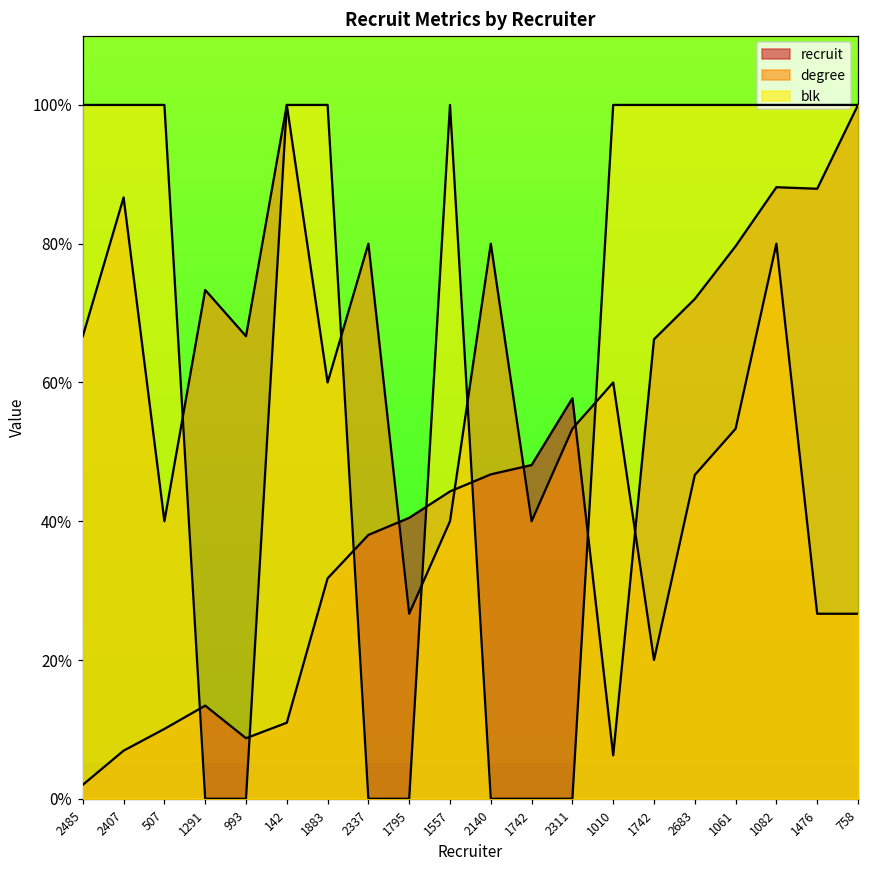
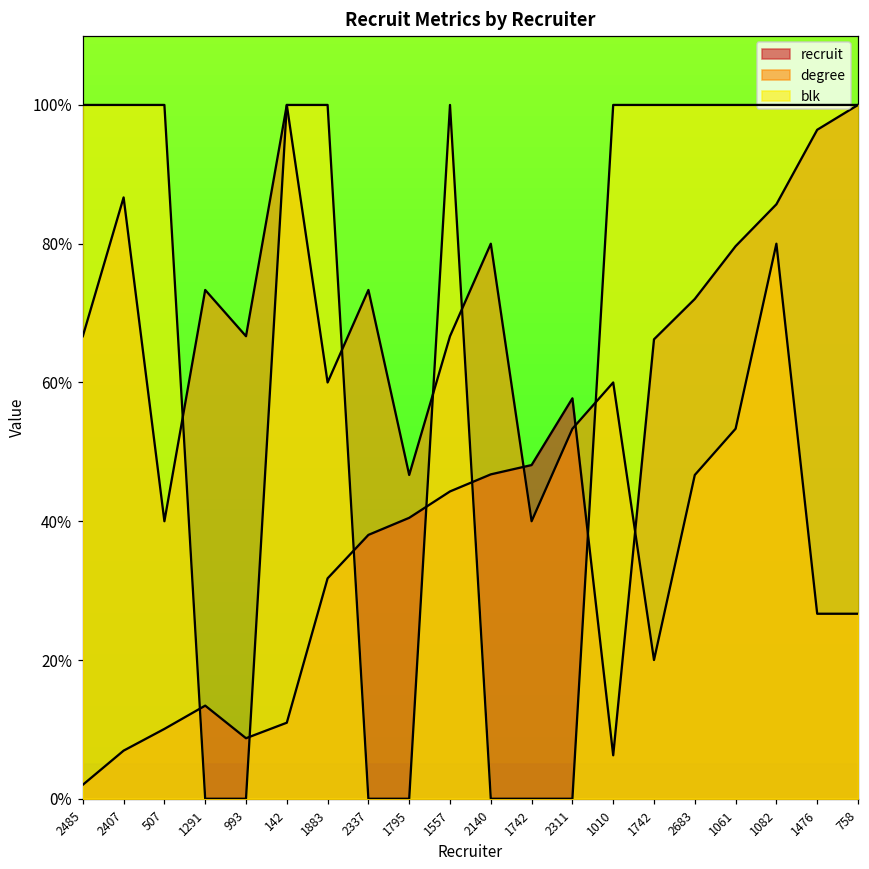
degree, 2337: 80% -> 73%
degree, 1795: 27% -> 47%
degree, 1557: 40% -> 67%
recruit, 1082: 88% -> 86%
recruit, 1476: 88% -> 96%
